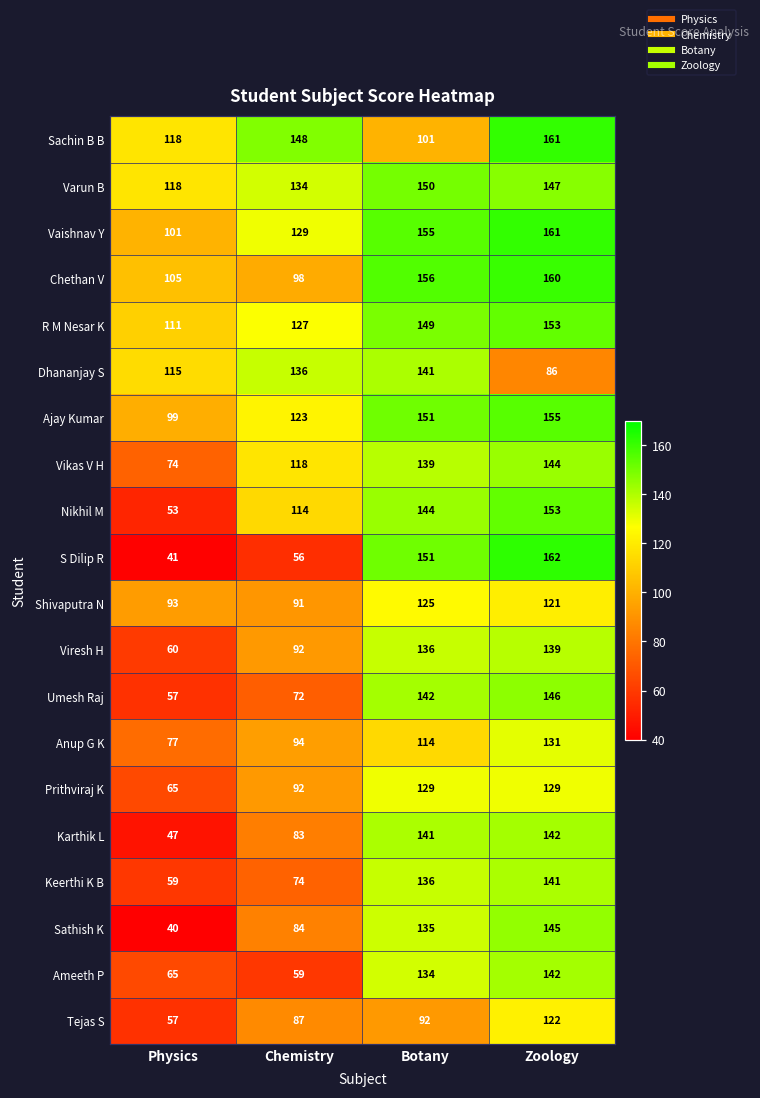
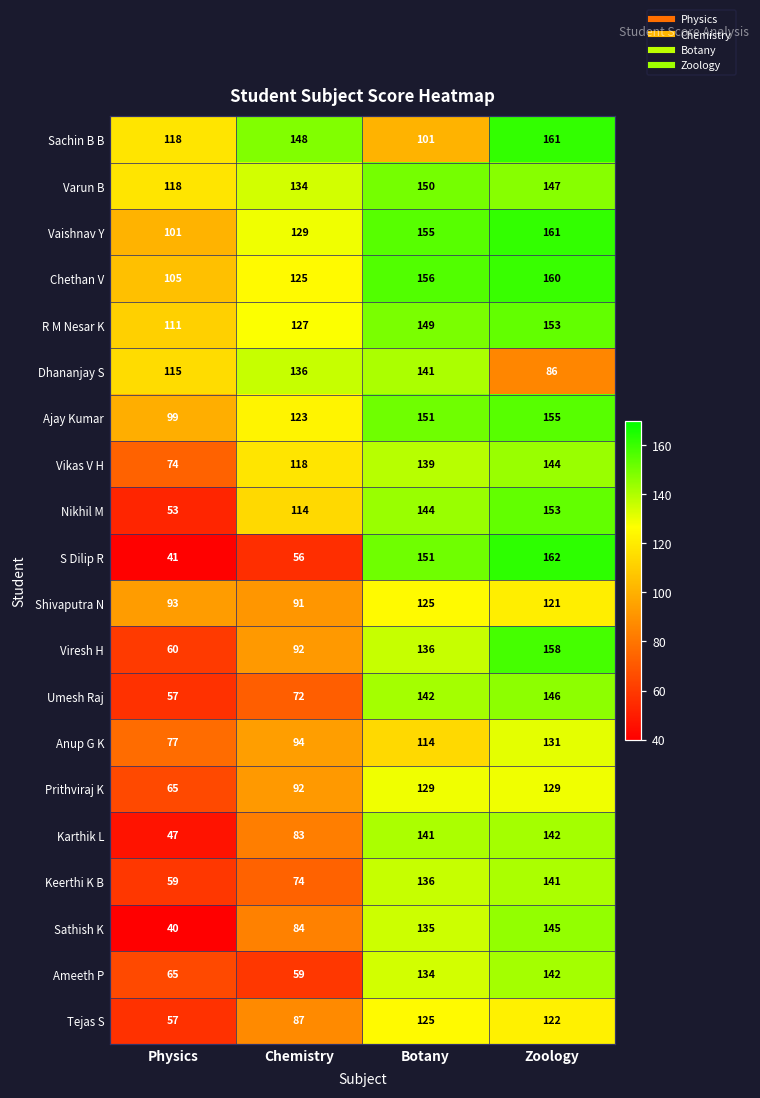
Chethan V, Chemistry: 98 -> 125
Viresh H, Zoology: 139 -> 158
Tejas S, Botany: 92 -> 125
